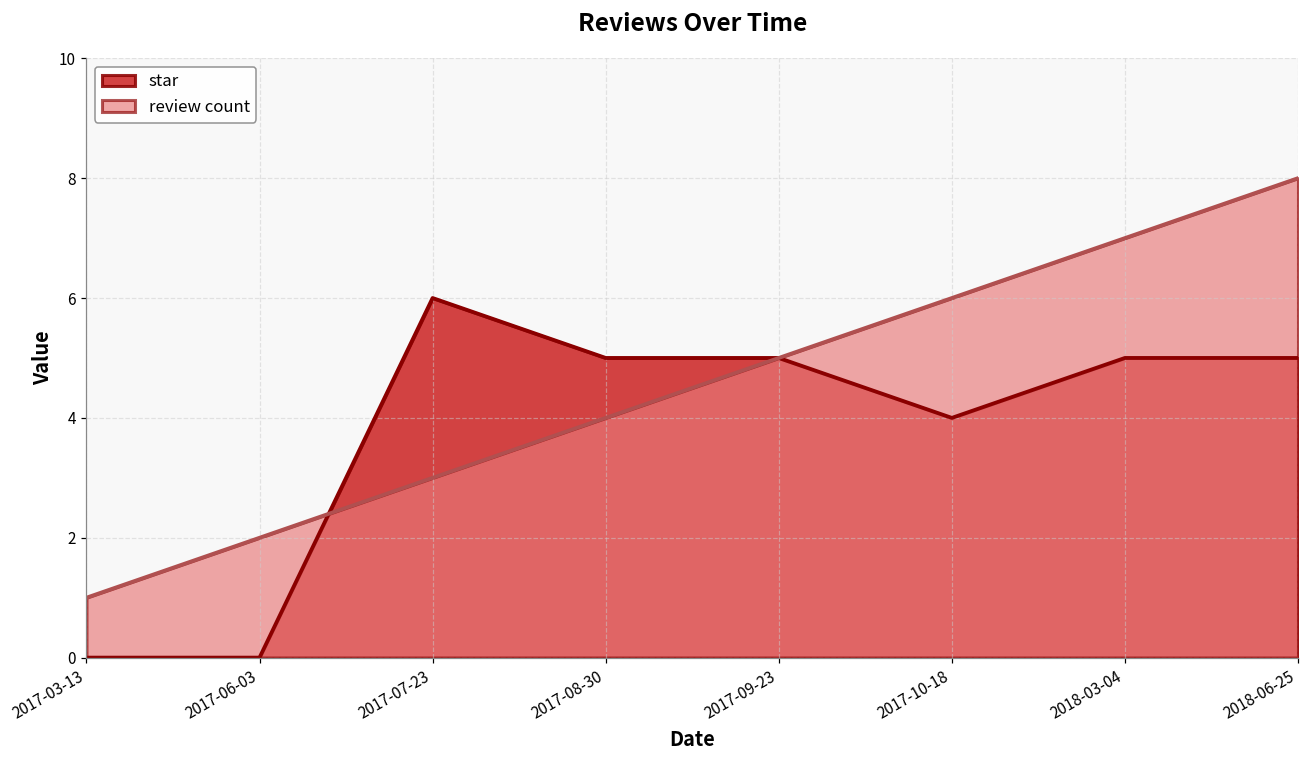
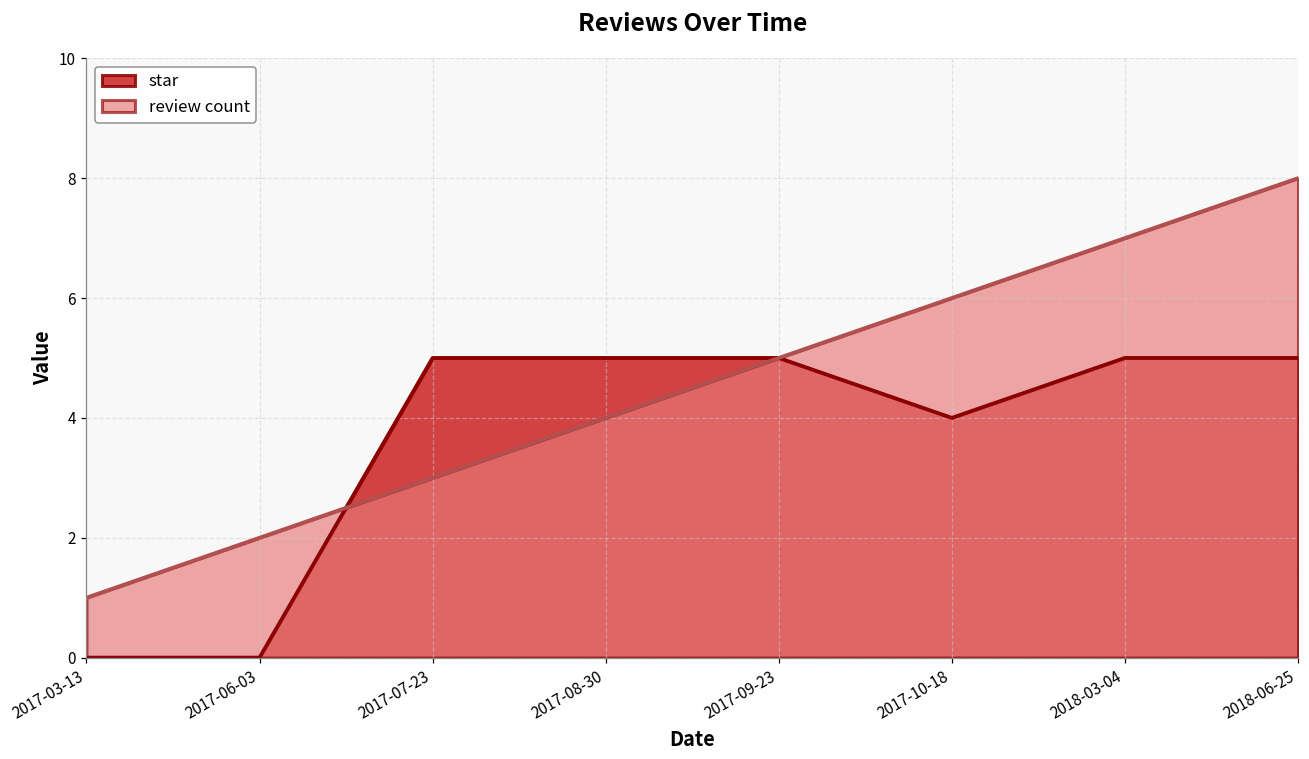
star, 2017-07-23: 6 -> 5
